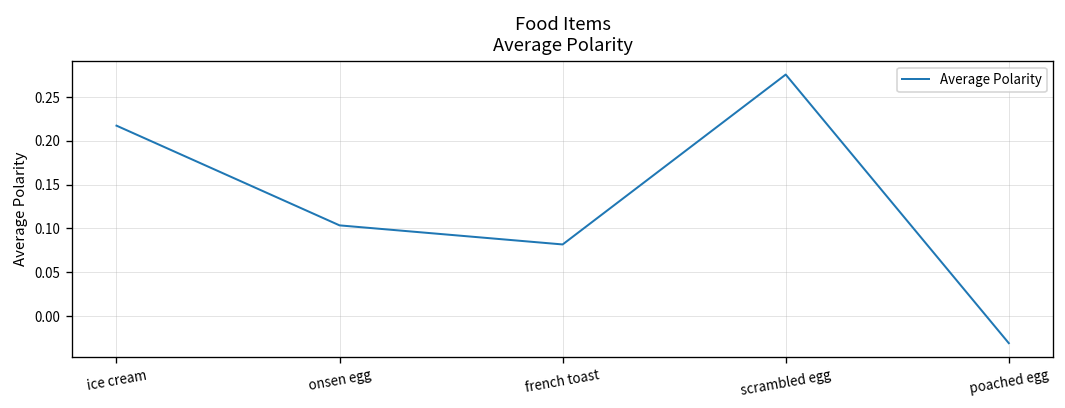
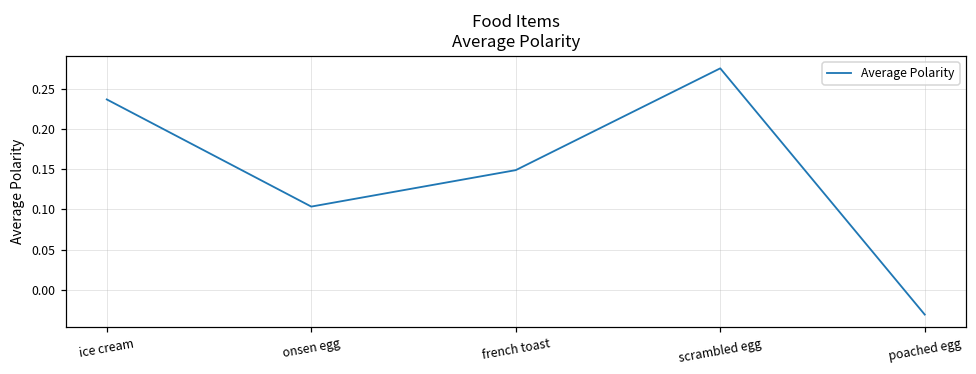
ice cream: 0.22 -> 0.24
french toast: 0.08 -> 0.15
